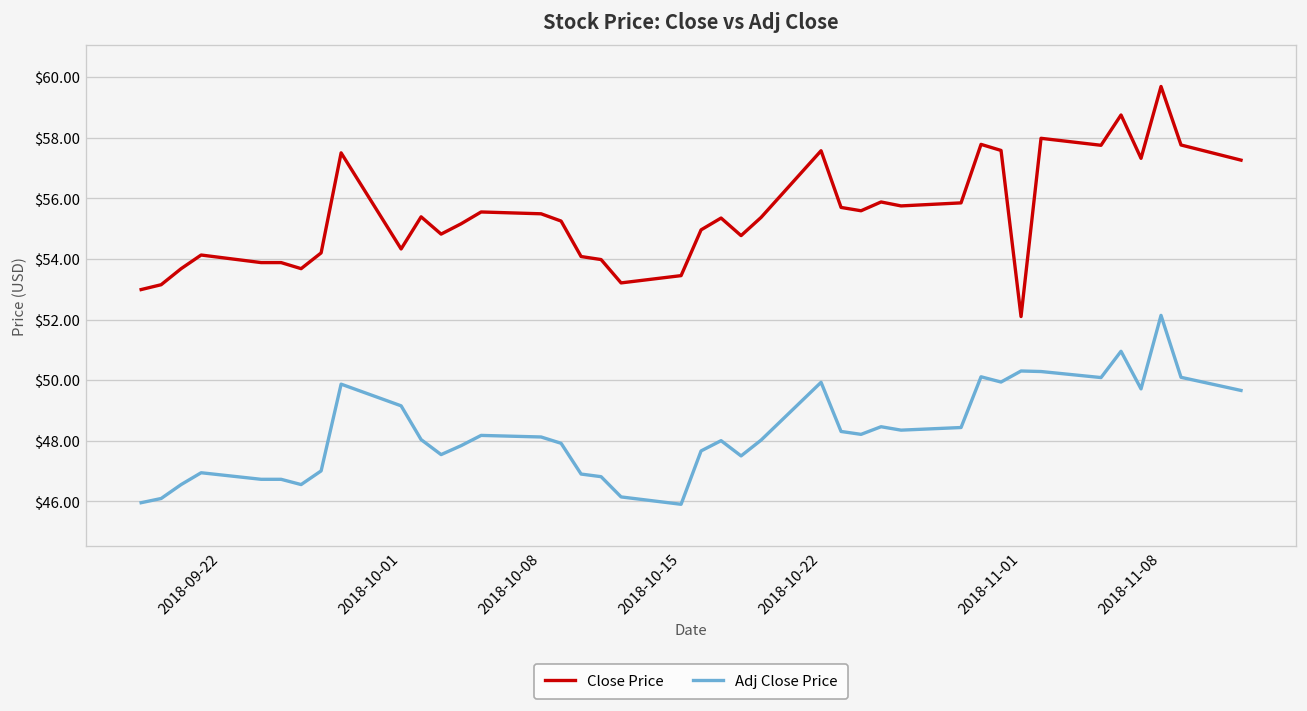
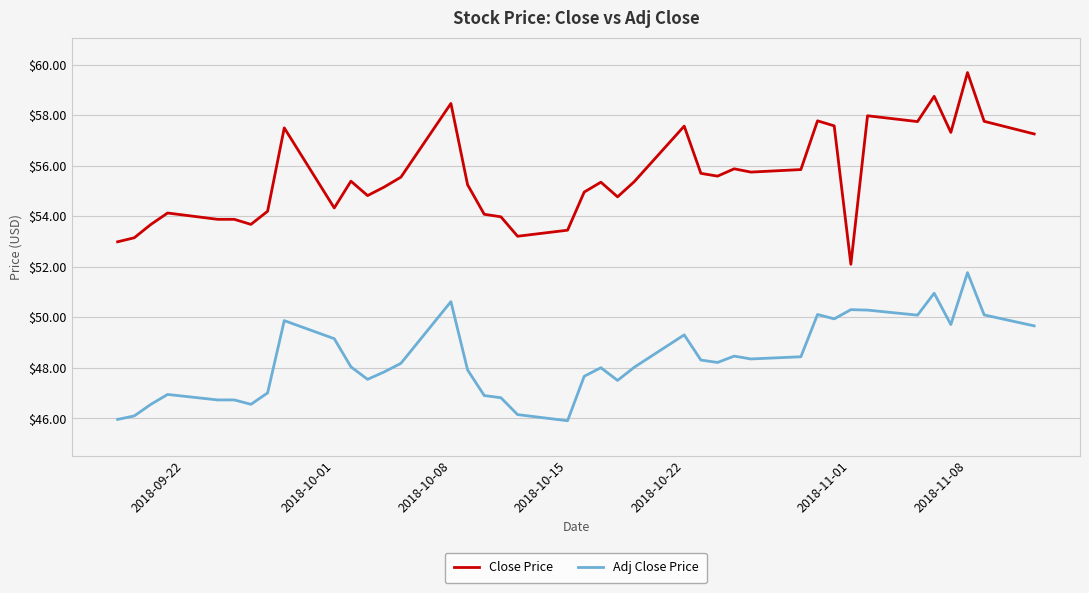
Close Price, 2018-10-08: $55.5 -> $58.5
Adj Close Price, 2018-10-08: $48.1 -> $50.6
Adj Close Price, 2018-10-22: $49.9 -> $49.3
Adj Close Price, 2018-11-08: $52.1 -> $51.8
